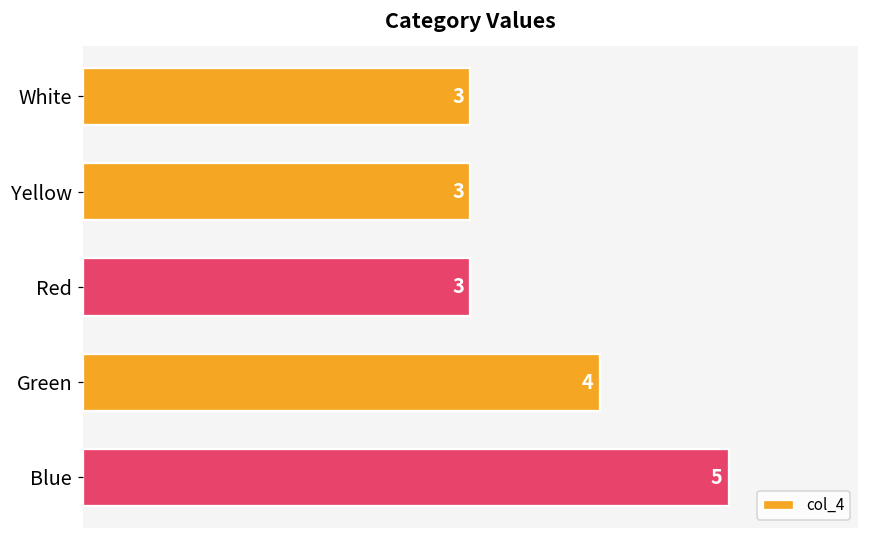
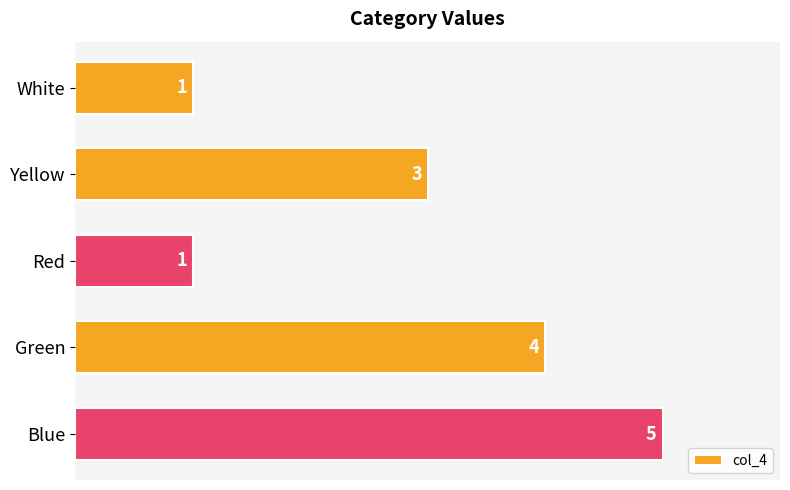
White: 3 -> 1
Red: 3 -> 1
